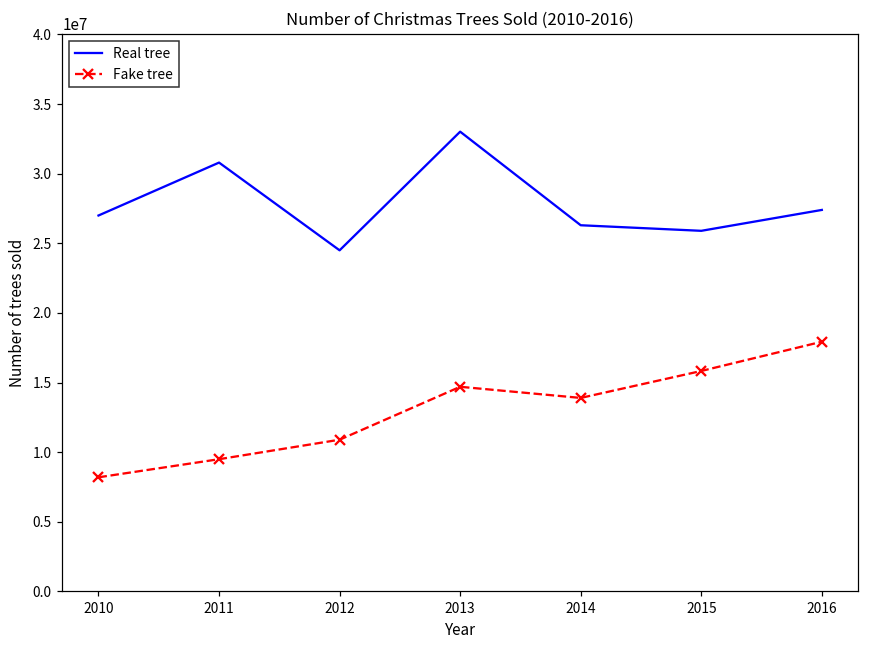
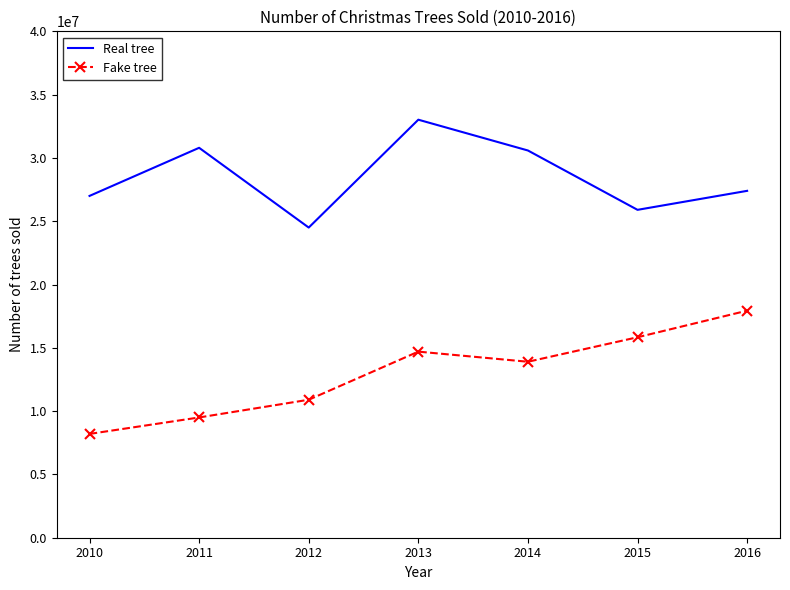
Real tree, 2014: 26300000 -> 30600000
